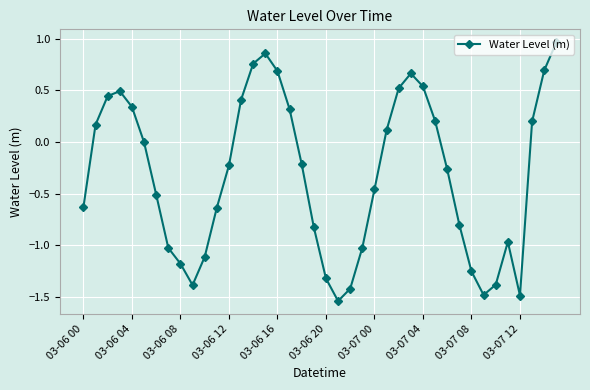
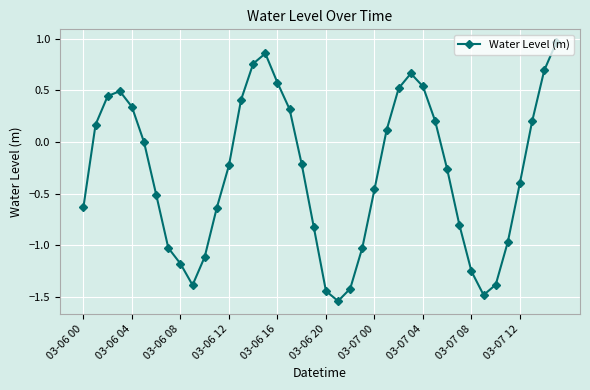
03-06 16: 0.69 -> 0.58
03-06 20: -1.32 -> -1.44
03-07 12: -1.49 -> -0.39
